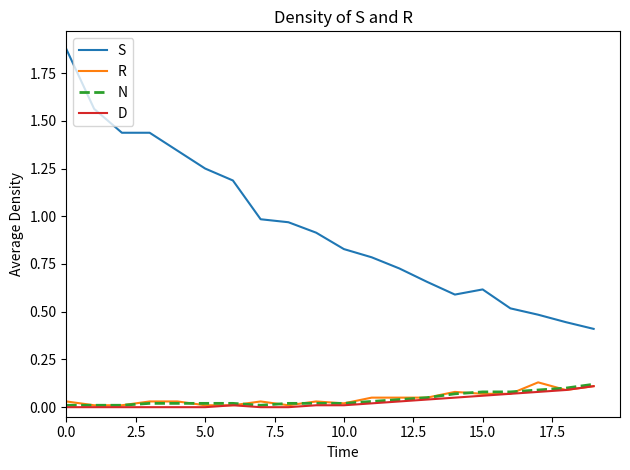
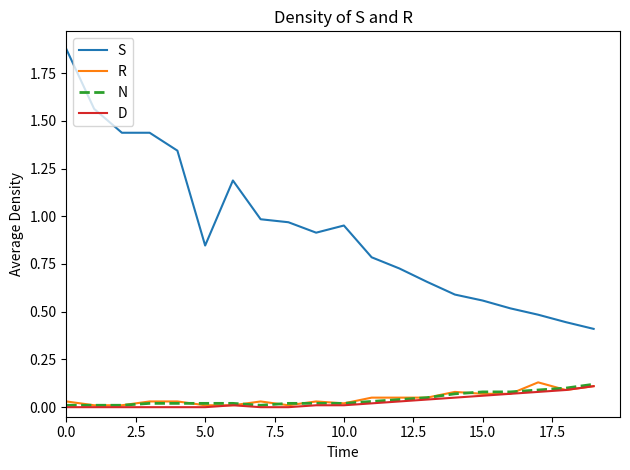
S, 5.0: 1.25 -> 0.85
S, 10.0: 0.83 -> 0.95
S, 15.0: 0.62 -> 0.56
